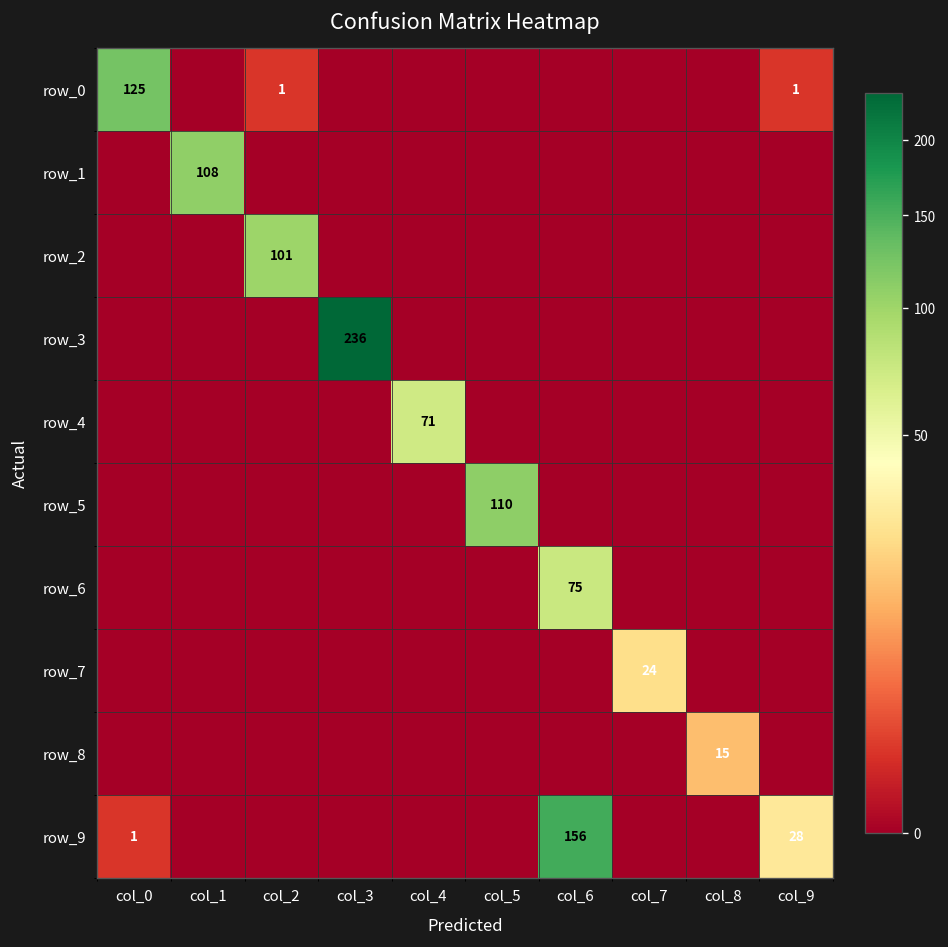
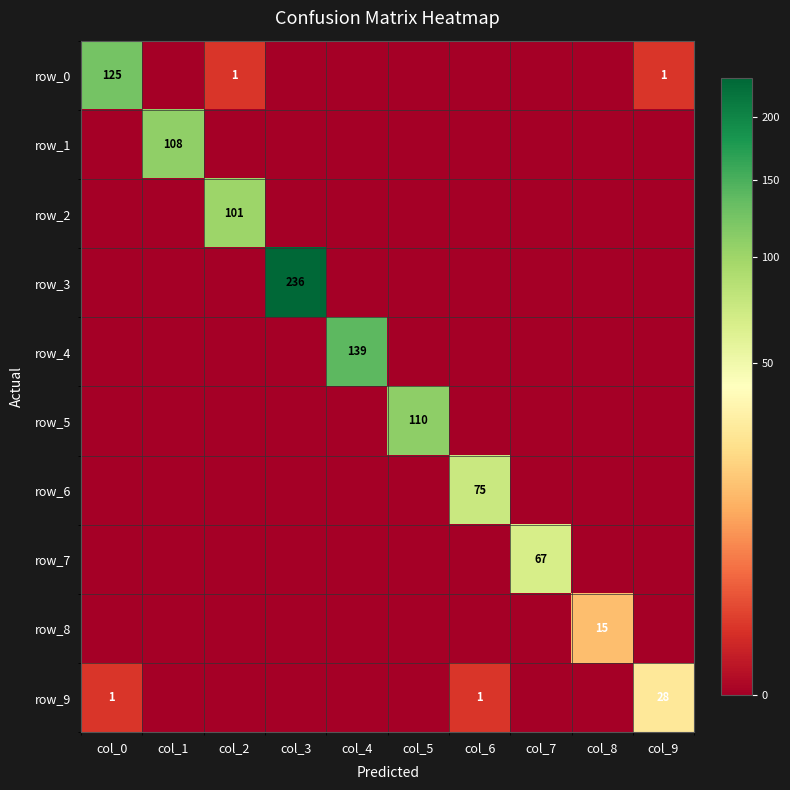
row_4, col_4: 71 -> 139
row_7, col_7: 24 -> 67
row_9, col_6: 156 -> 1
